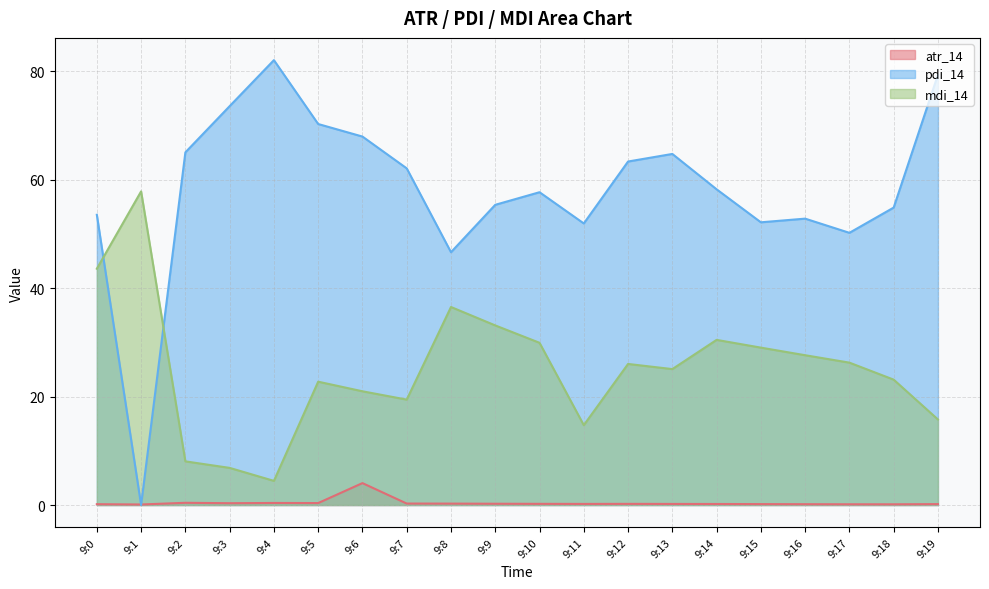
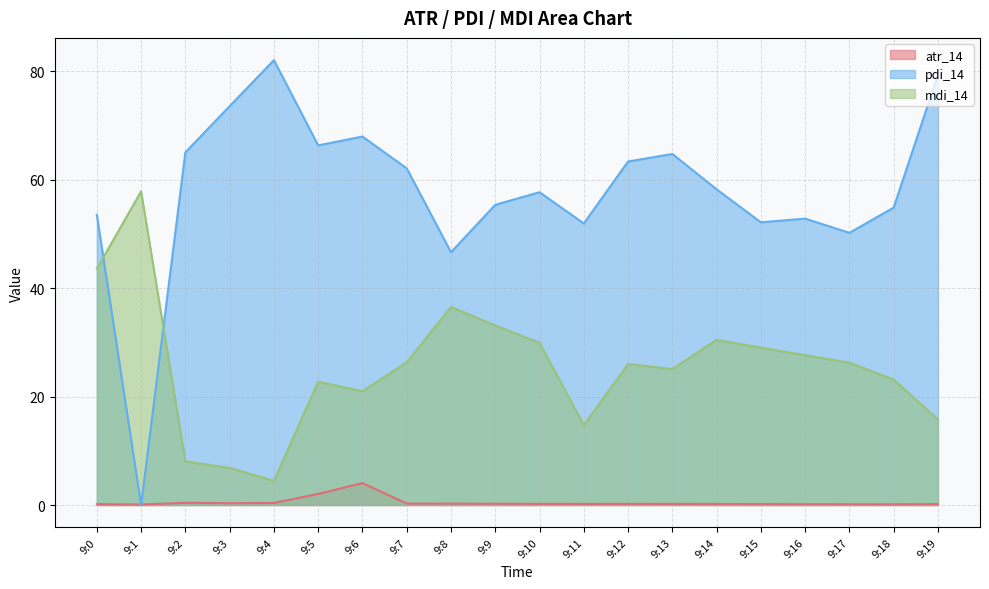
atr_14, 9:5: 0 -> 2
pdi_14, 9:5: 70 -> 66
mdi_14, 9:7: 19 -> 26
